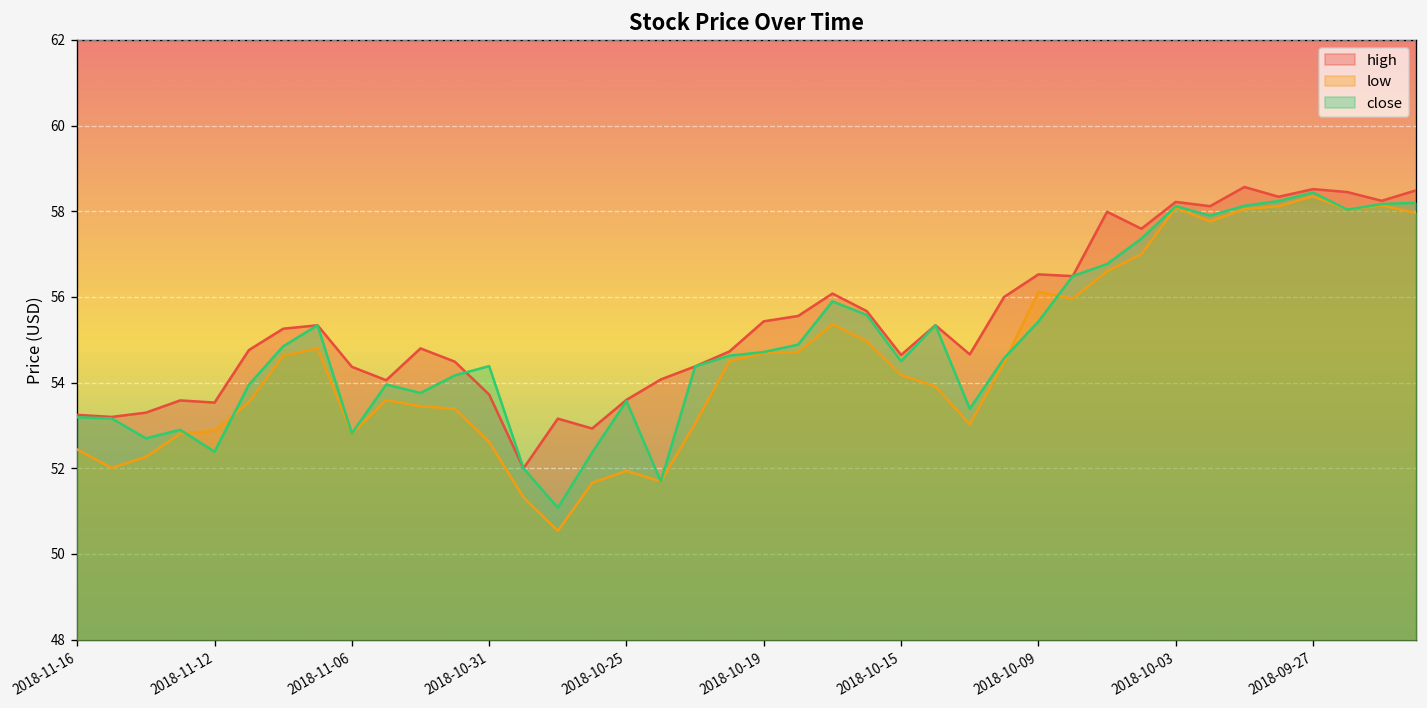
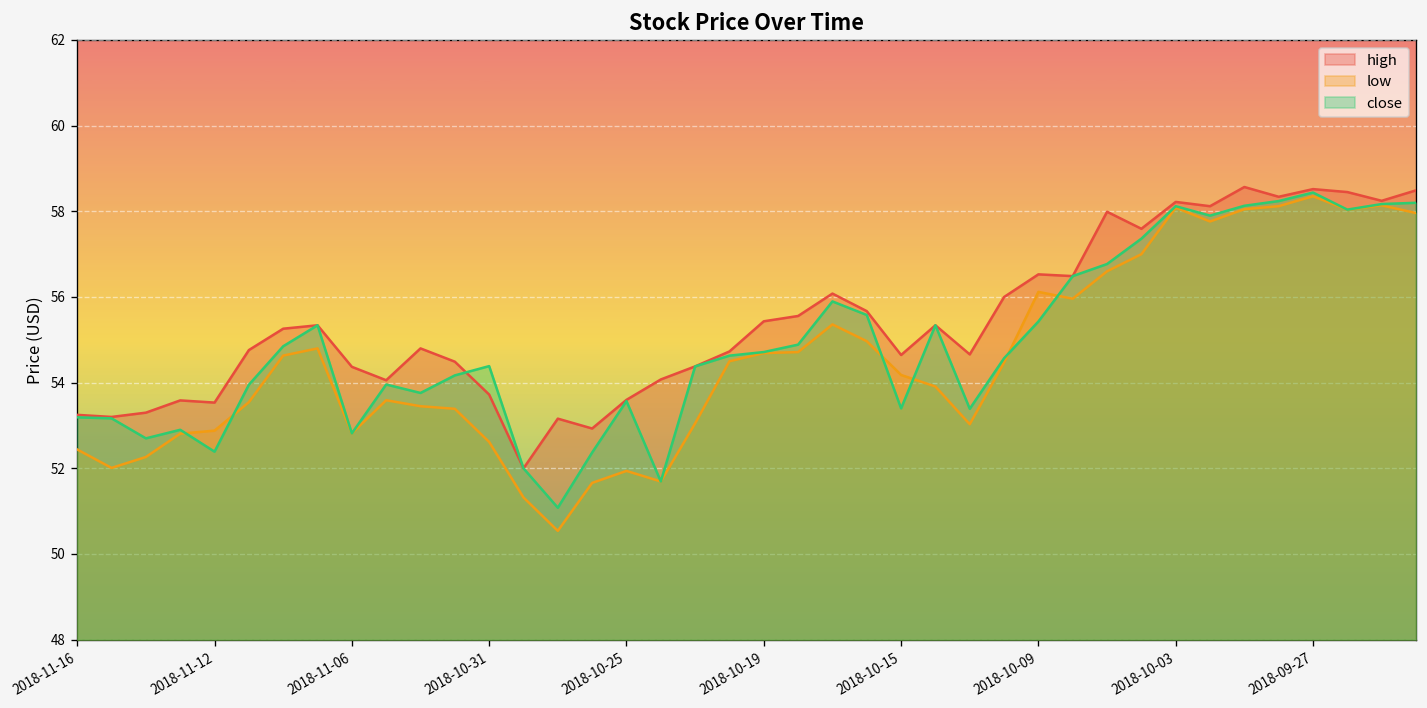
close, 2018-10-15: 54.5 -> 53.4
